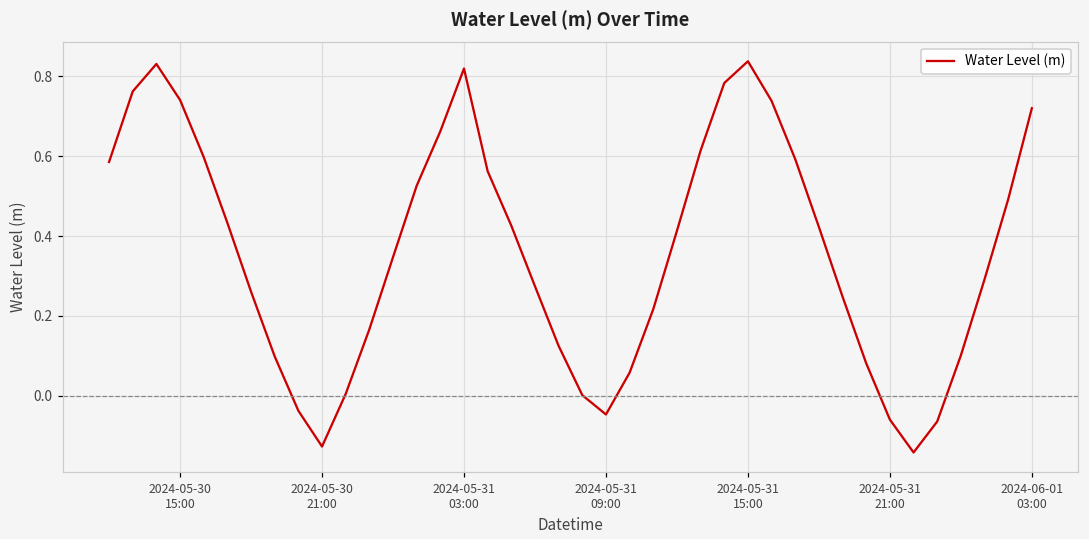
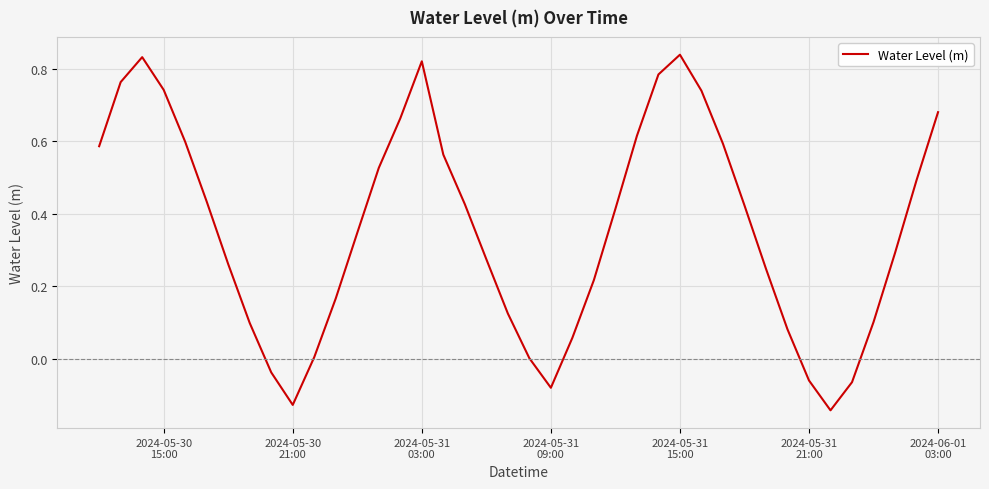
2024-05-31 09:00: -0.05 -> -0.08
2024-06-01 03:00: 0.72 -> 0.68
